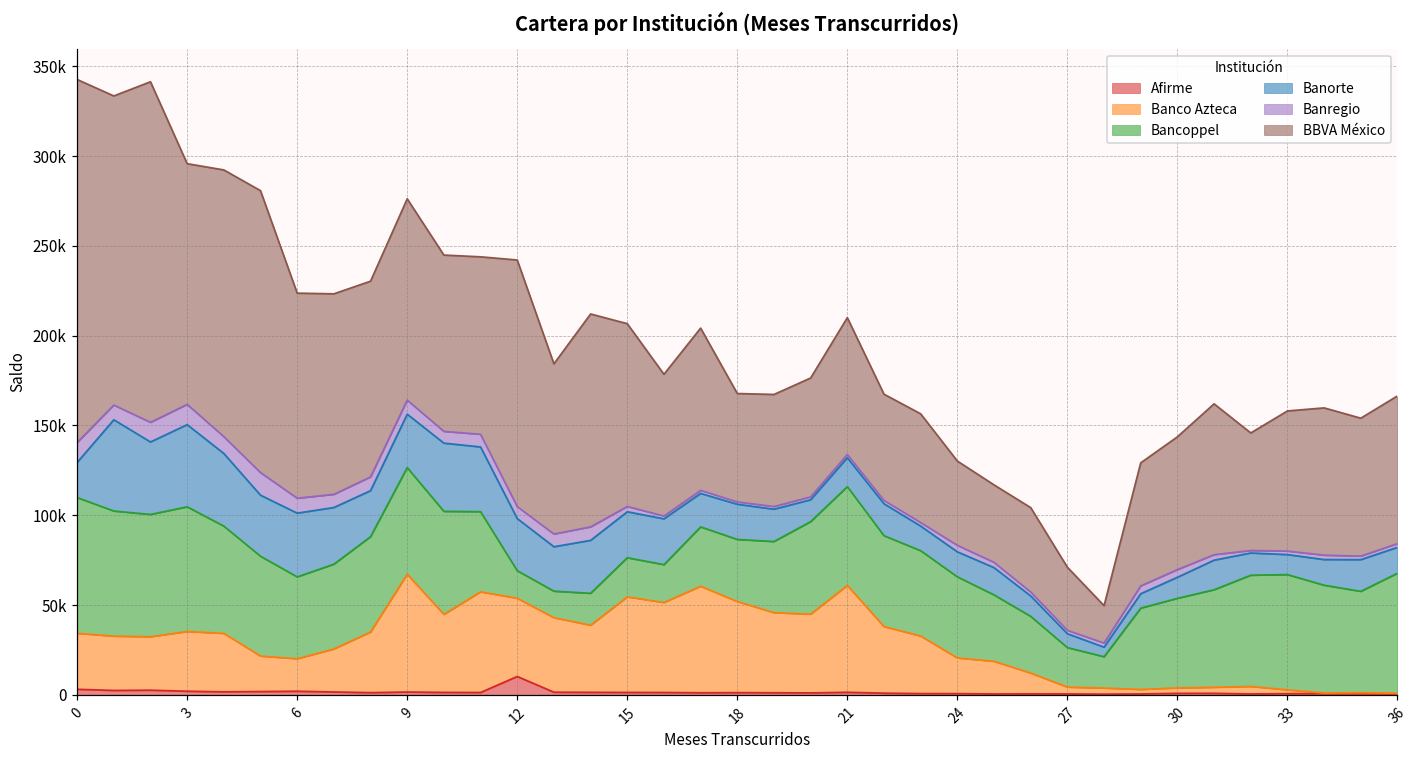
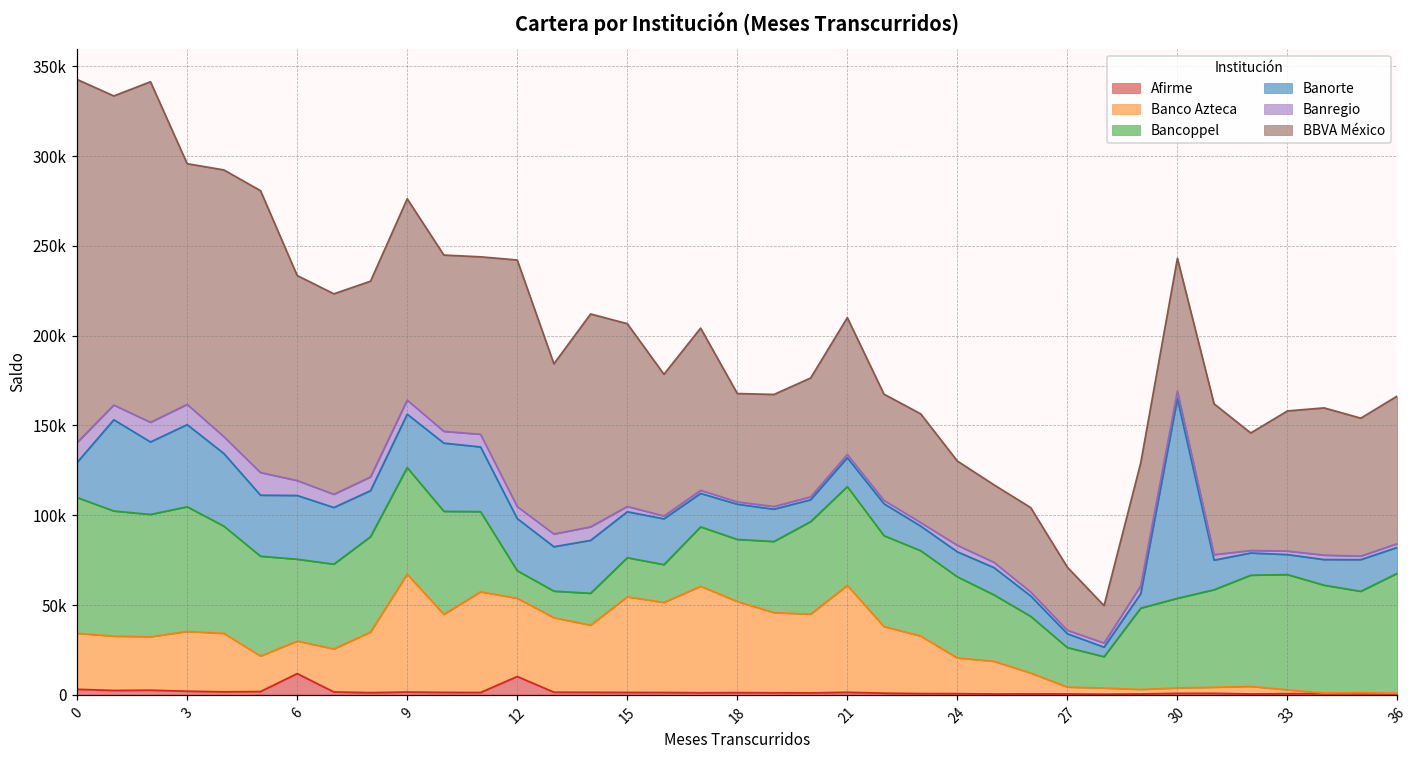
Afirme, 6: 2000 -> 12000
Banorte, 30: 12000 -> 111000
